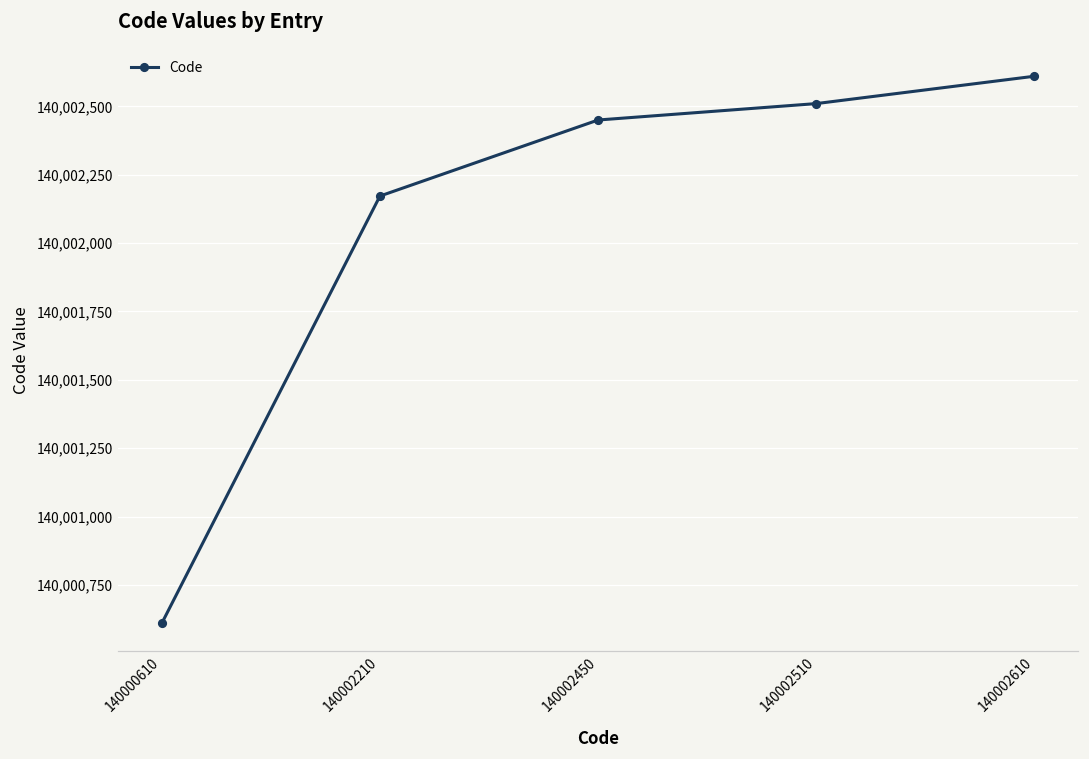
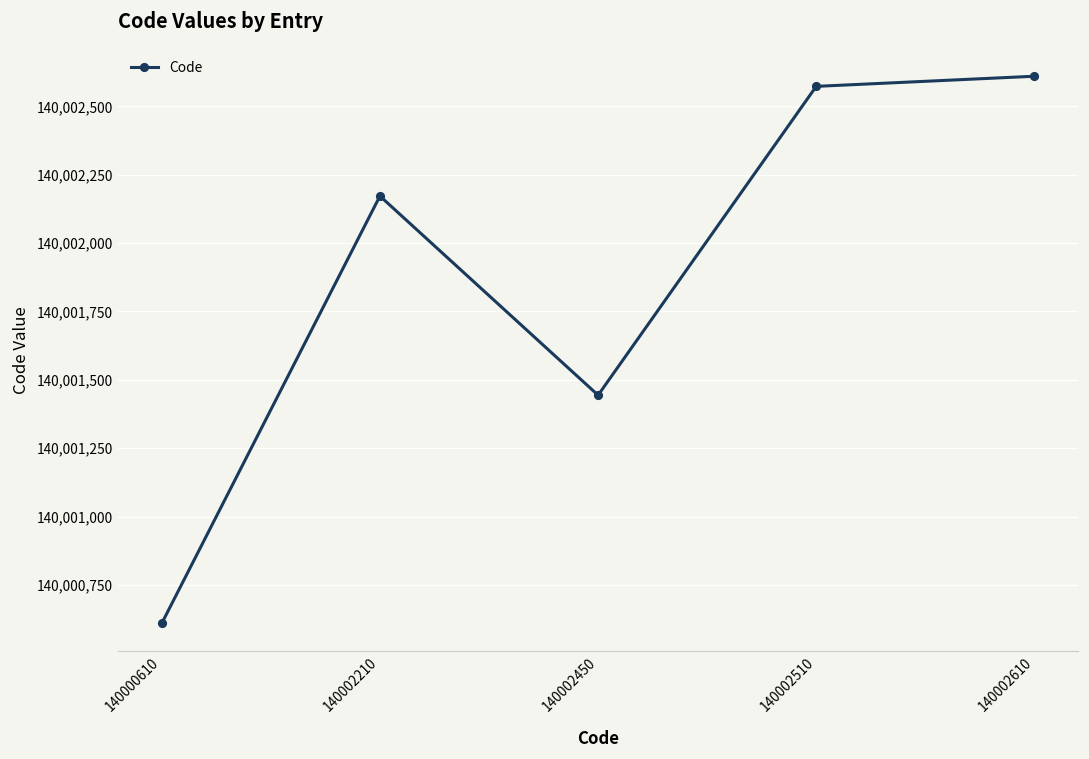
140002450: 140,002,450 -> 140,001,440
140002510: 140,002,510 -> 140,002,570
